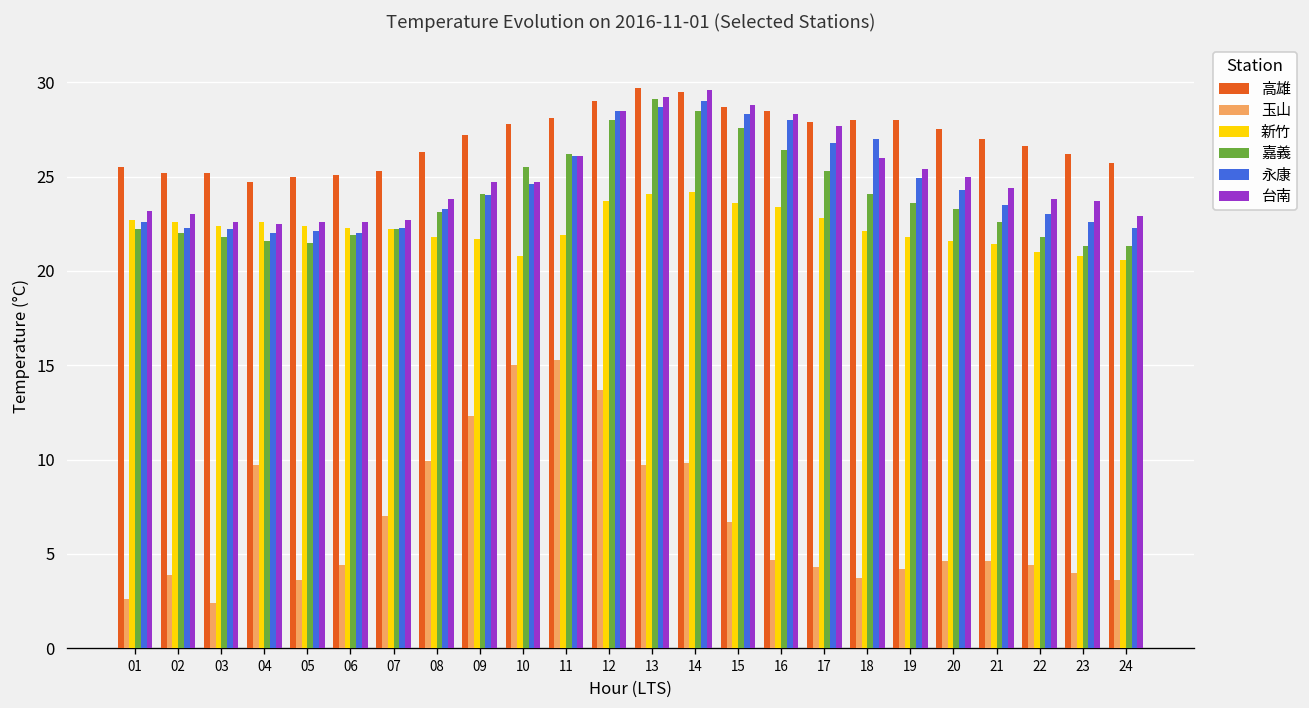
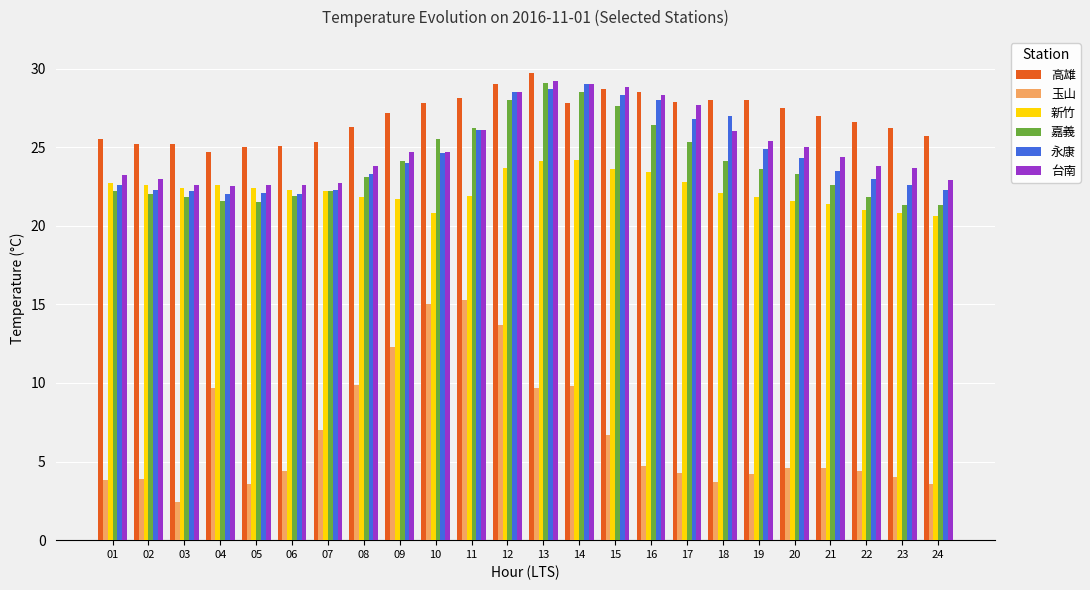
玉山, 01: 2.6 -> 3.8
高雄, 14: 29.5 -> 27.8
台南, 14: 29.6 -> 29.0
